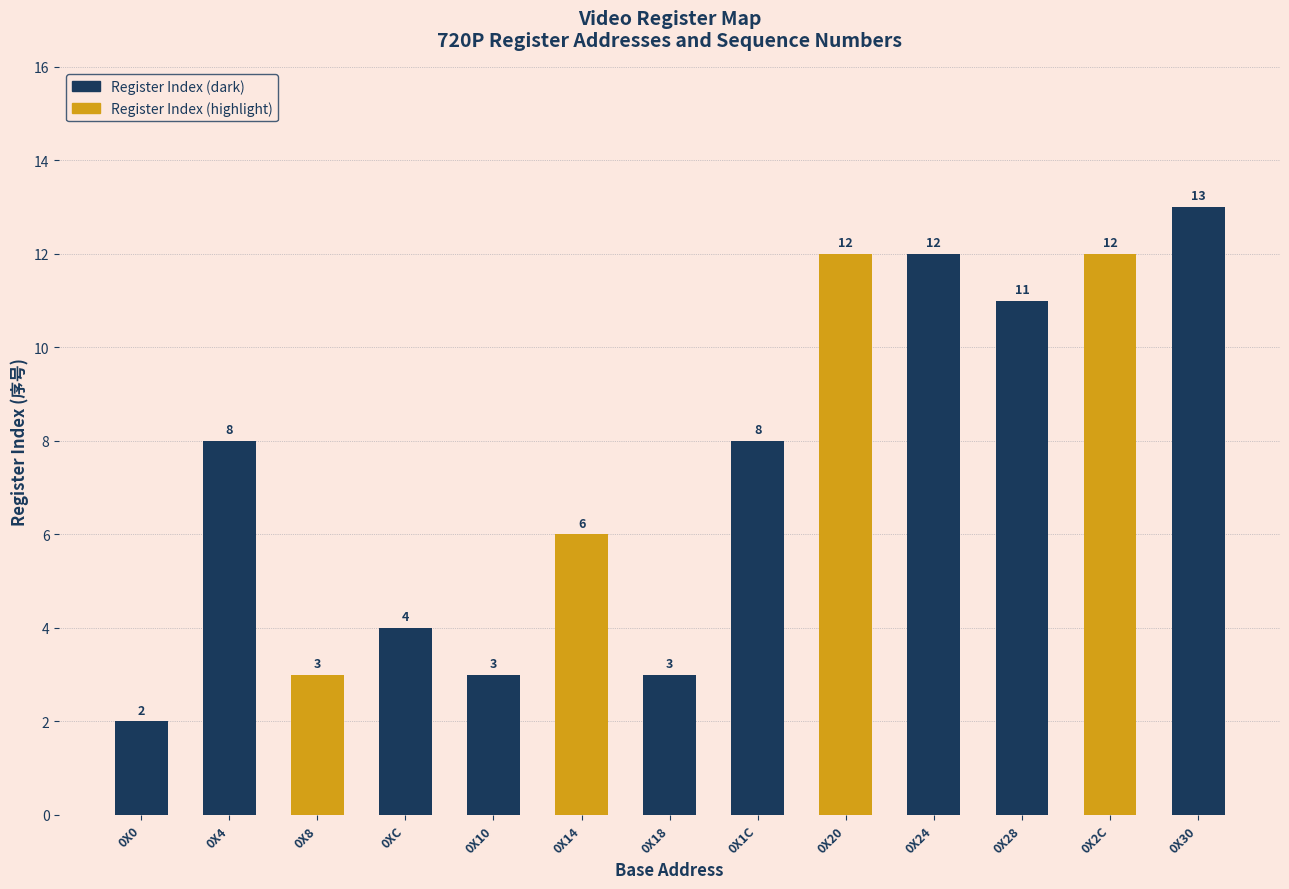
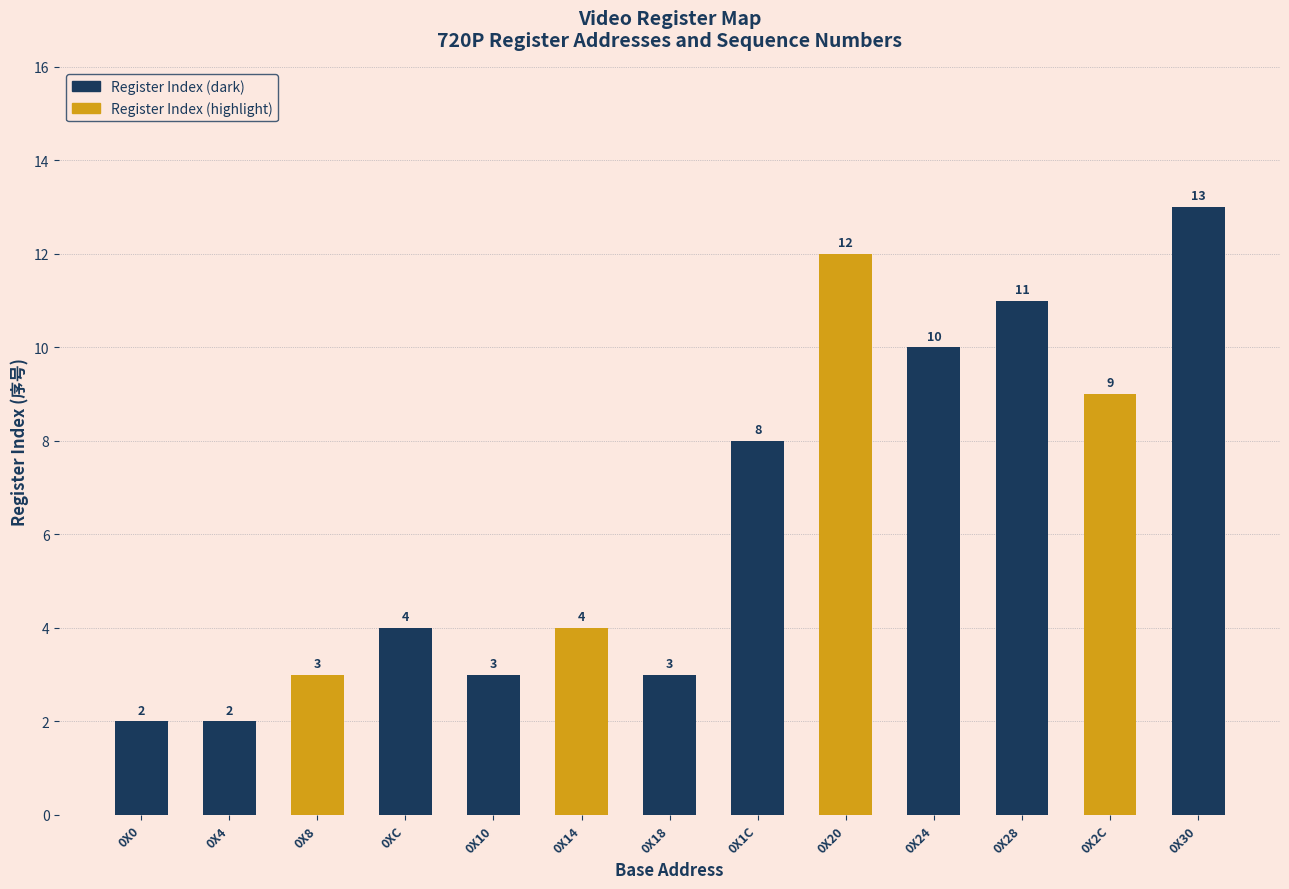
0X4: 8 -> 2
0X14: 6 -> 4
0X24: 12 -> 10
0X2C: 12 -> 9
